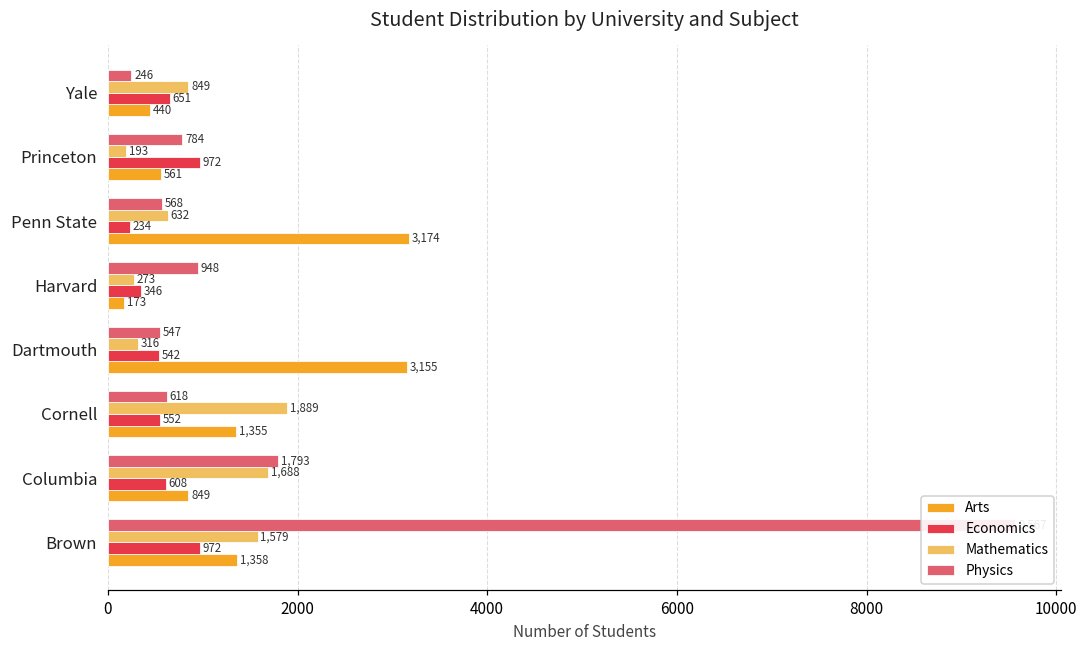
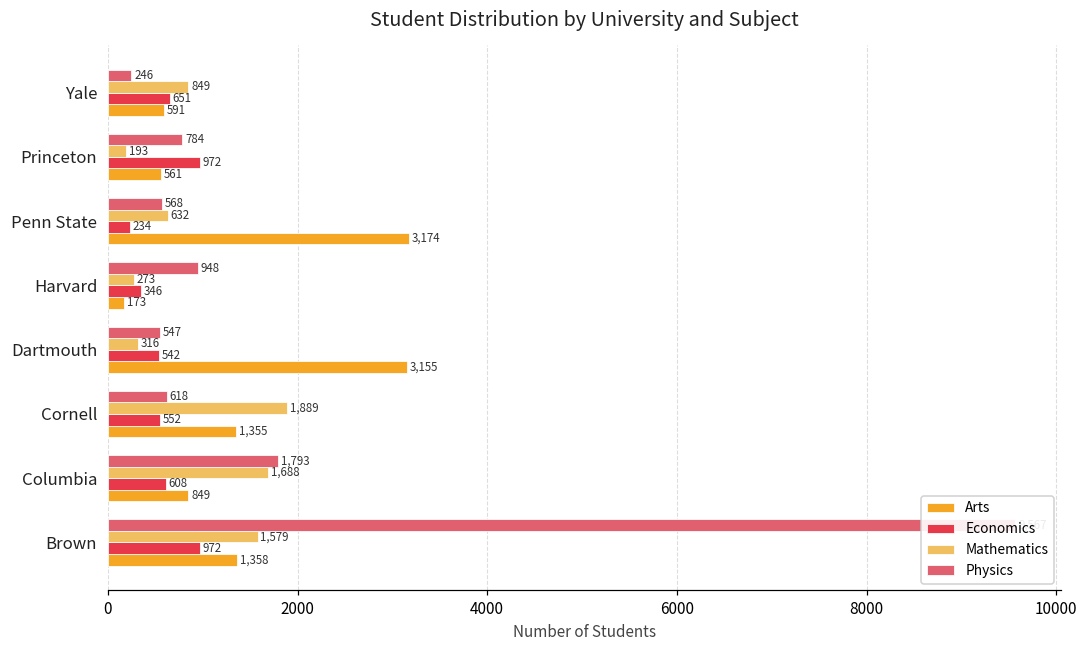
Arts, Yale: 440 -> 591
